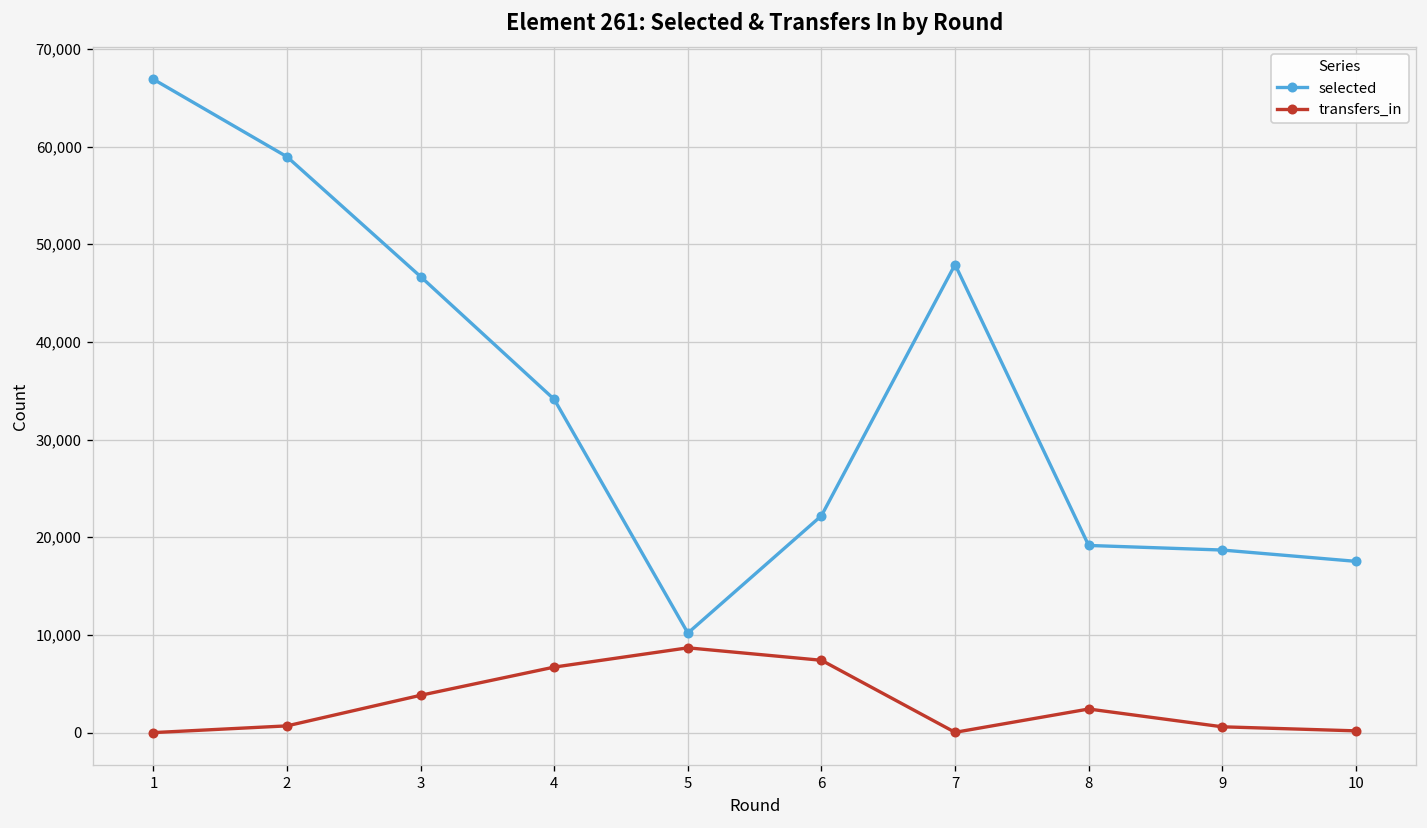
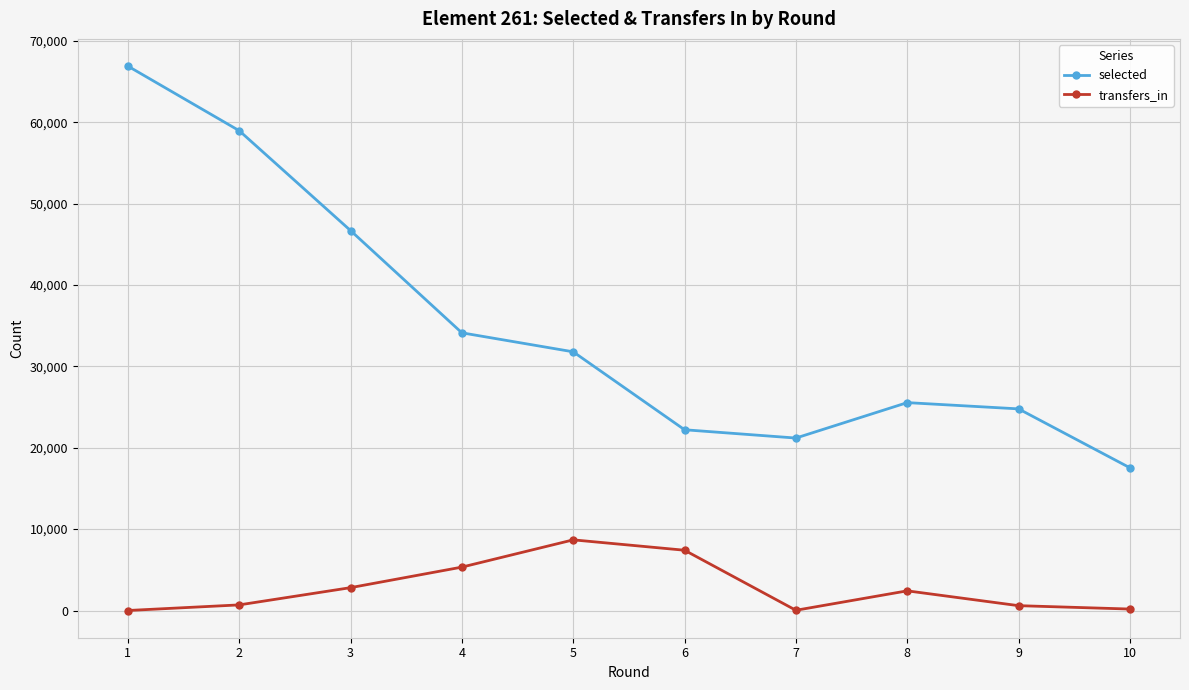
transfers_in, 3: 4,000 -> 3,000
transfers_in, 4: 7,000 -> 5,000
selected, 5: 10,000 -> 32,000
selected, 7: 48,000 -> 21,000
selected, 8: 19,000 -> 26,000
selected, 9: 19,000 -> 25,000
